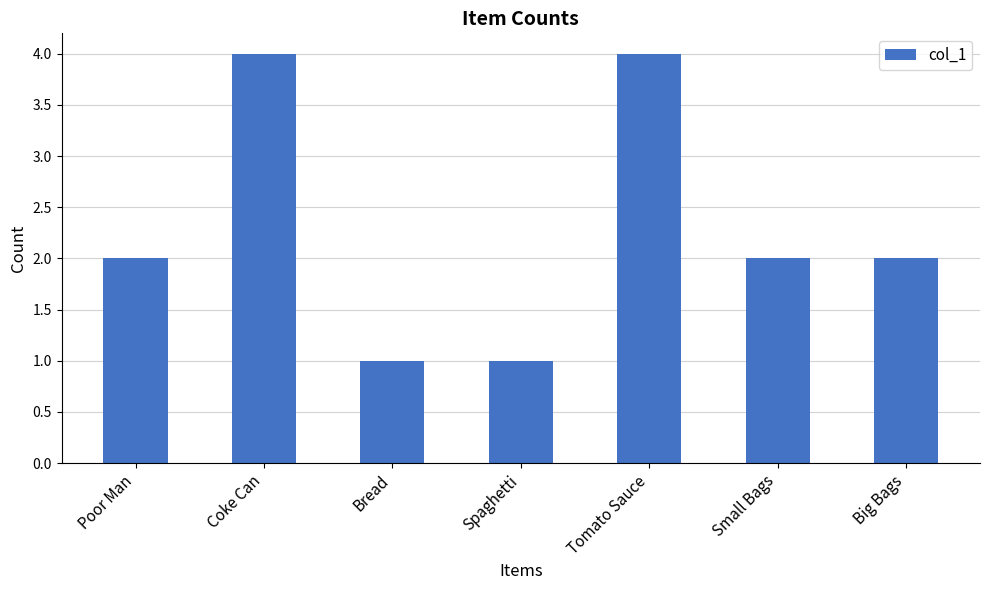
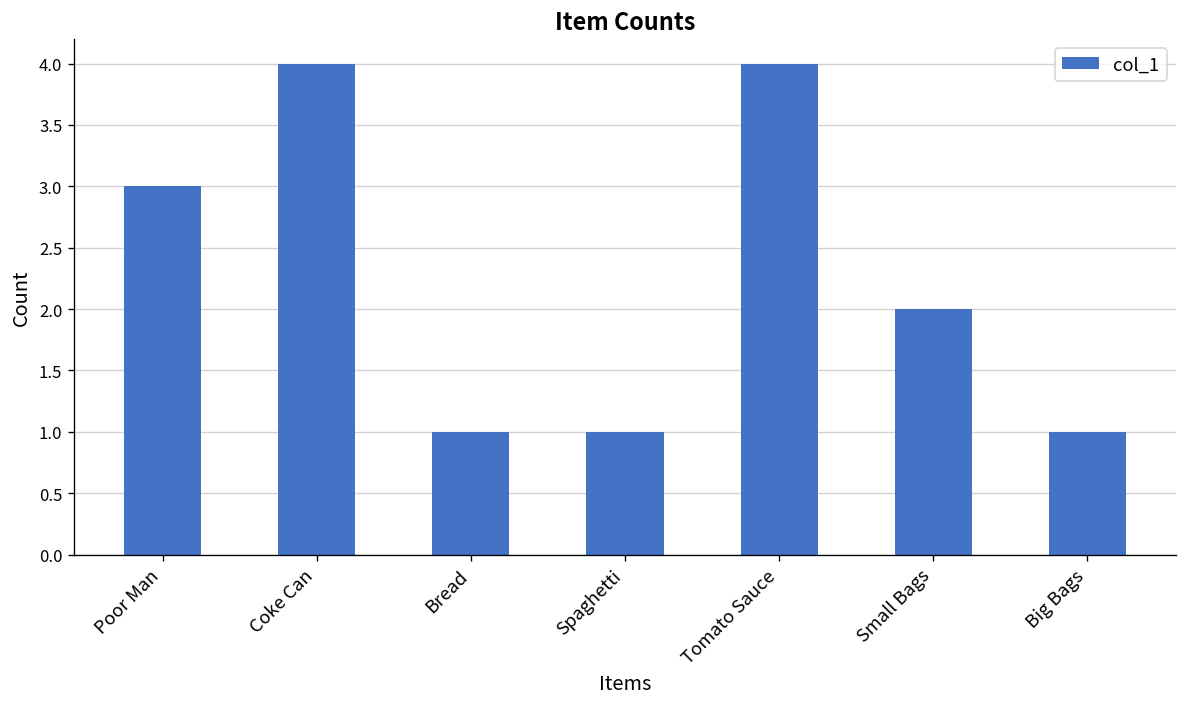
Poor Man: 2 -> 3
Big Bags: 2 -> 1
